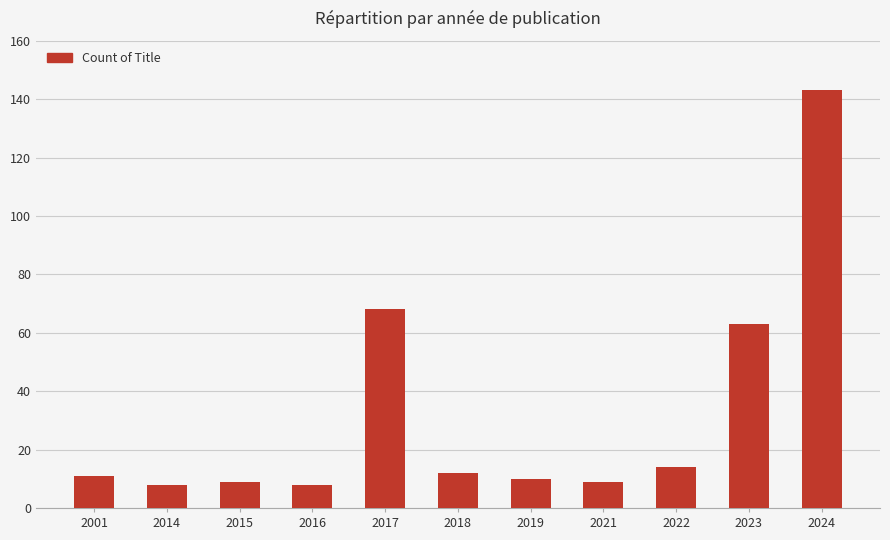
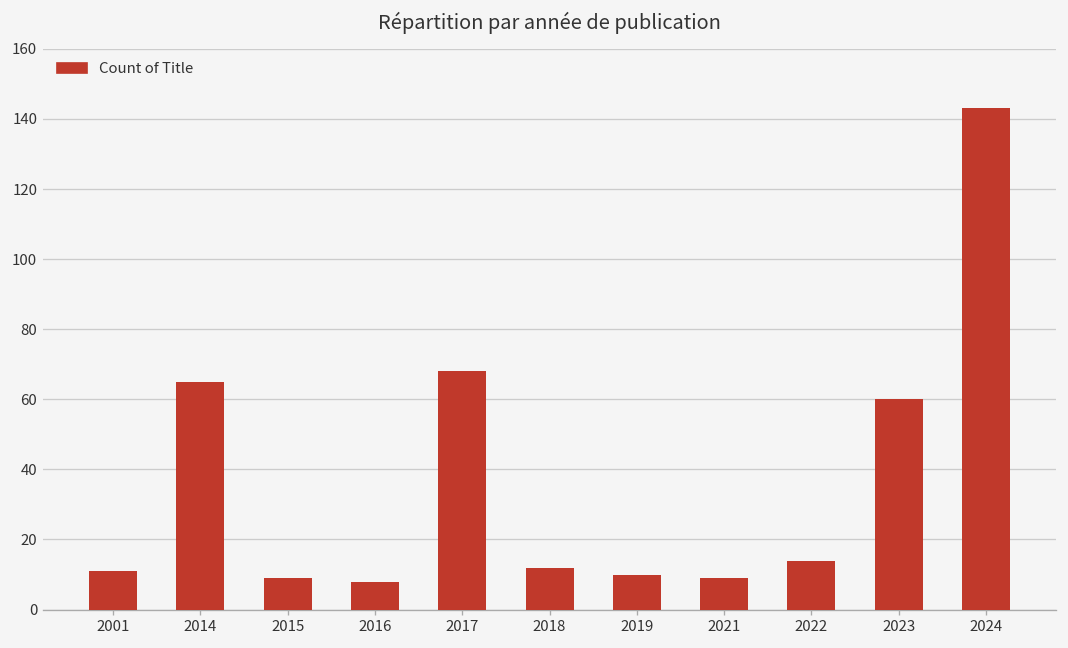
2014: 8 -> 65
2023: 63 -> 60
